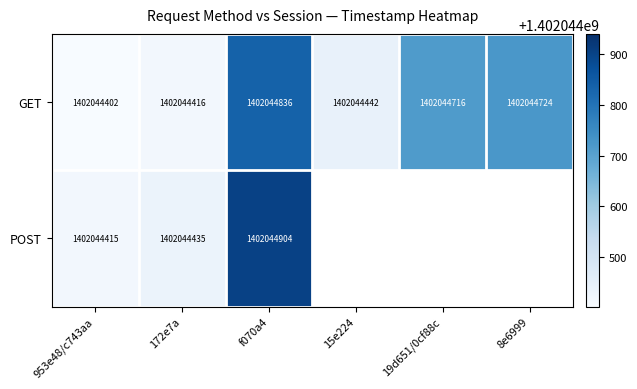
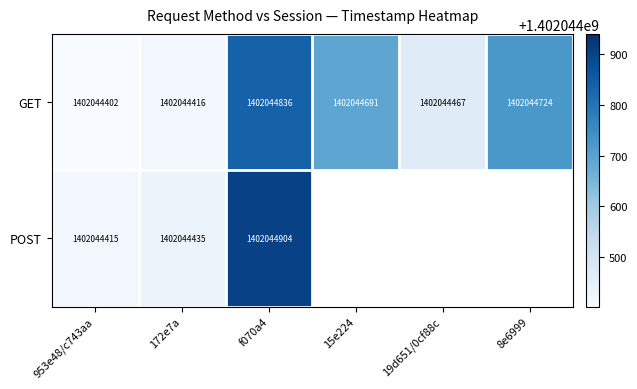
GET, 15e224: 1402044442 -> 1402044691
GET, 19d651/0cf88c: 1402044716 -> 1402044467
